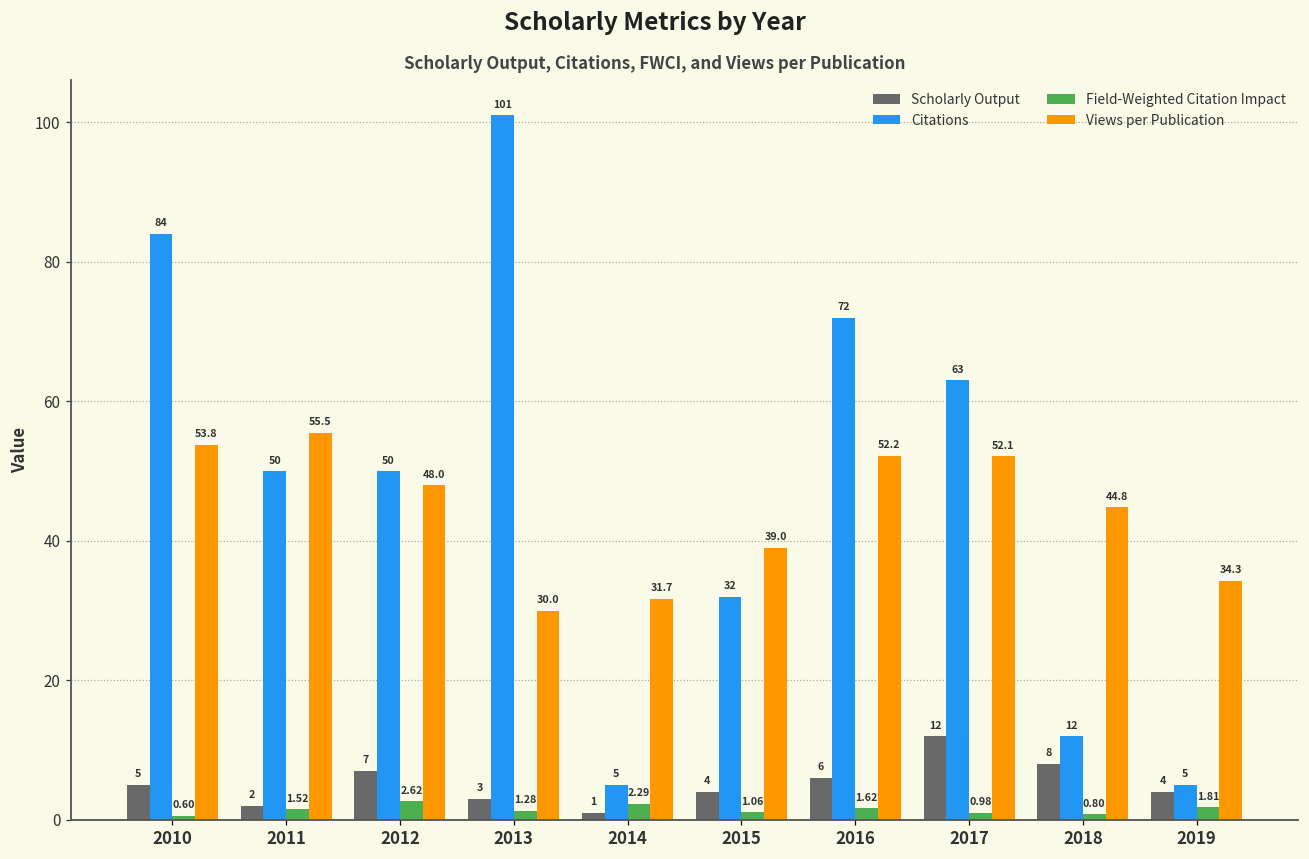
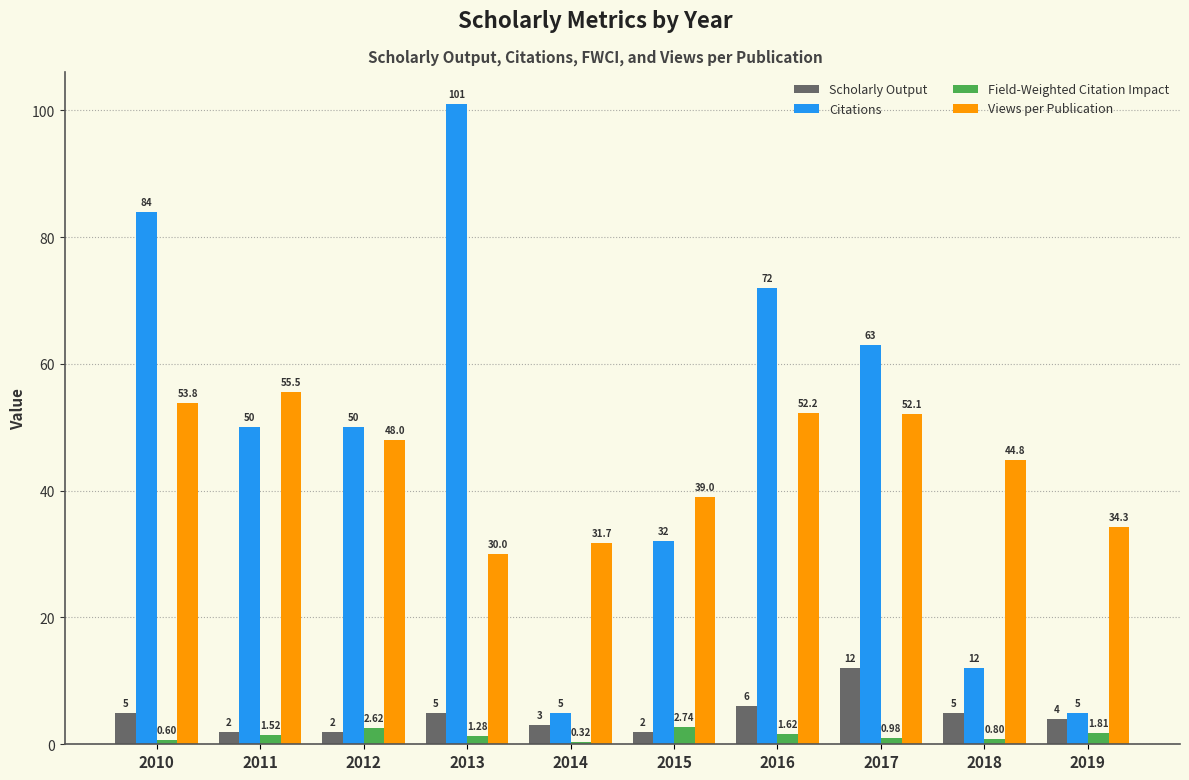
Scholarly Output, 2012: 7 -> 2
Scholarly Output, 2013: 3 -> 5
Scholarly Output, 2014: 1 -> 3
Field-Weighted Citation Impact, 2014: 2.29 -> 0.32
Scholarly Output, 2015: 4 -> 2
Field-Weighted Citation Impact, 2015: 1.06 -> 2.74
Scholarly Output, 2018: 8 -> 5
